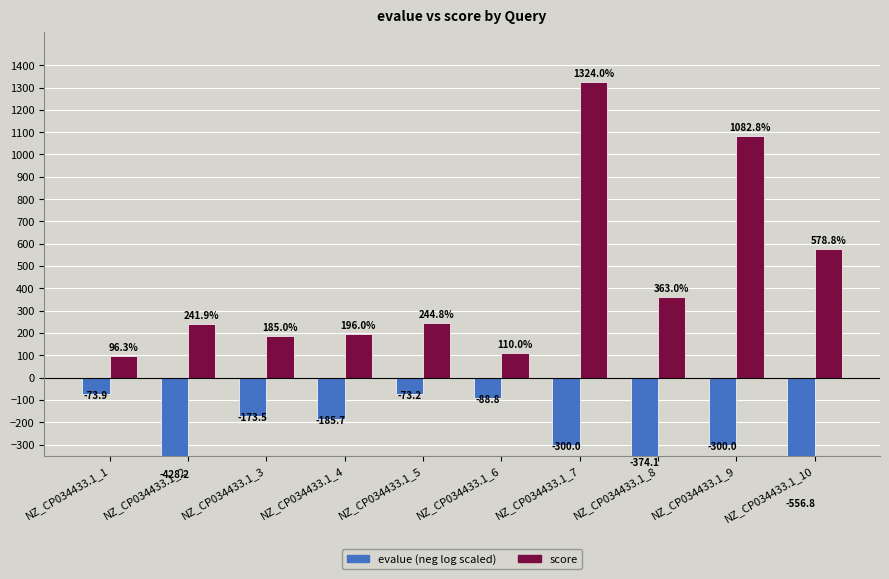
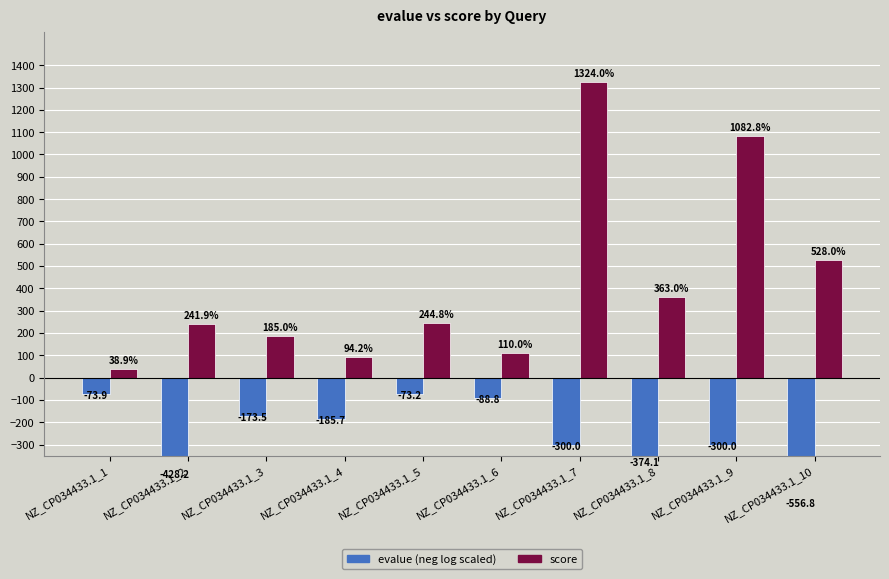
score, NZ_CP034433.1_1: 96.3% -> 38.9%
score, NZ_CP034433.1_4: 196.0% -> 94.2%
score, NZ_CP034433.1_10: 578.8% -> 528.0%
